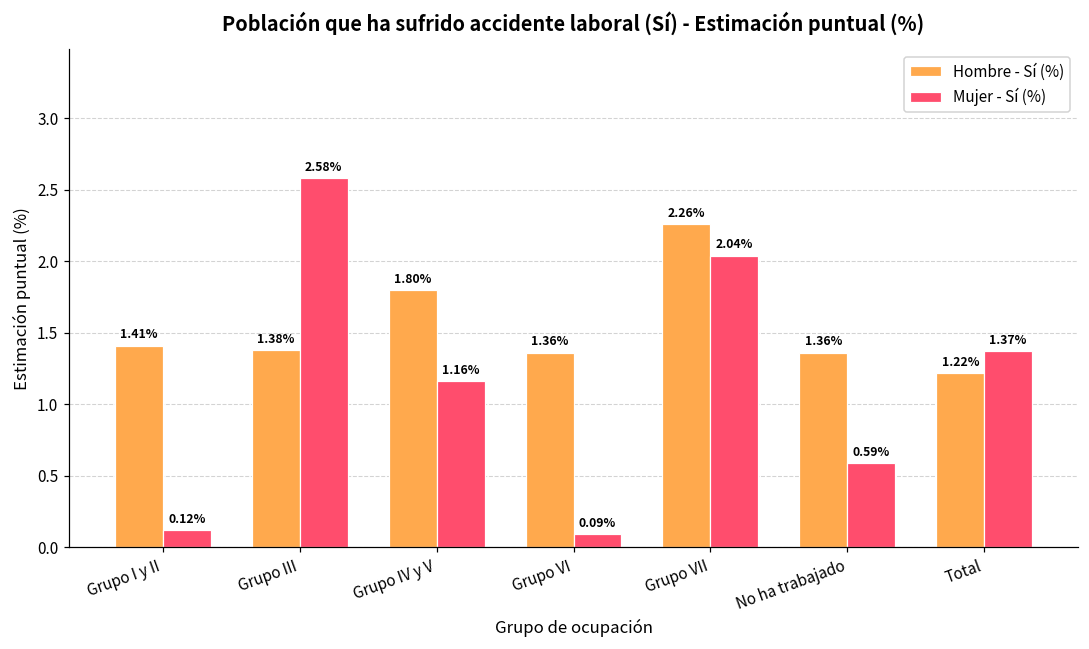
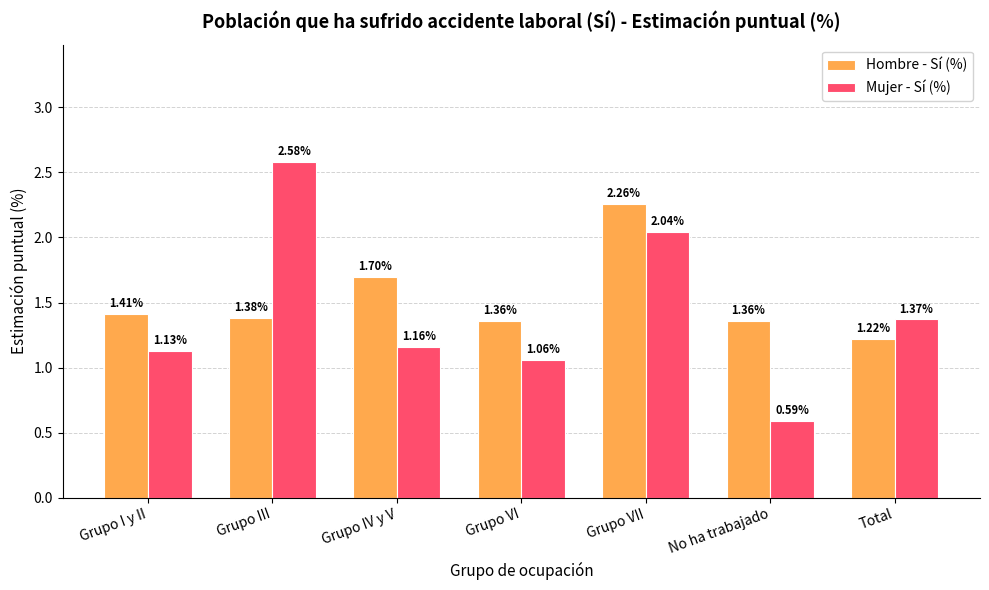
Mujer - Sí (%), Grupo I y II: 0.12% -> 1.13%
Hombre - Sí (%), Grupo IV y V: 1.80% -> 1.70%
Mujer - Sí (%), Grupo VI: 0.09% -> 1.06%
